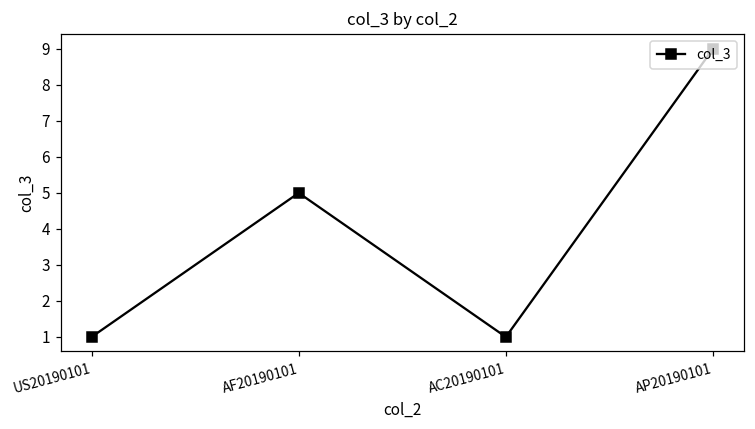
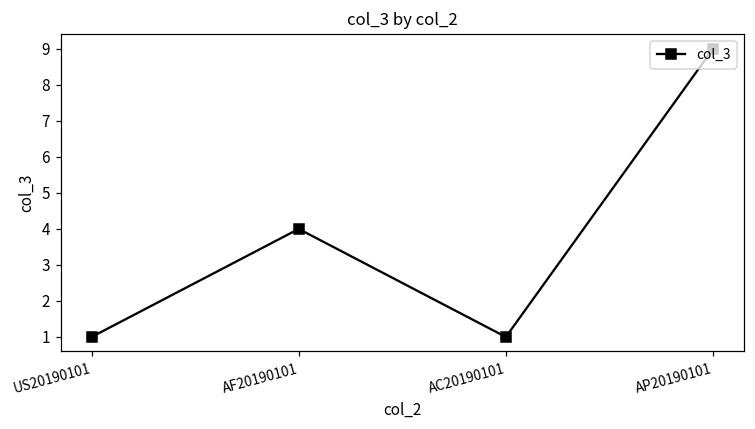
AF20190101: 5 -> 4
